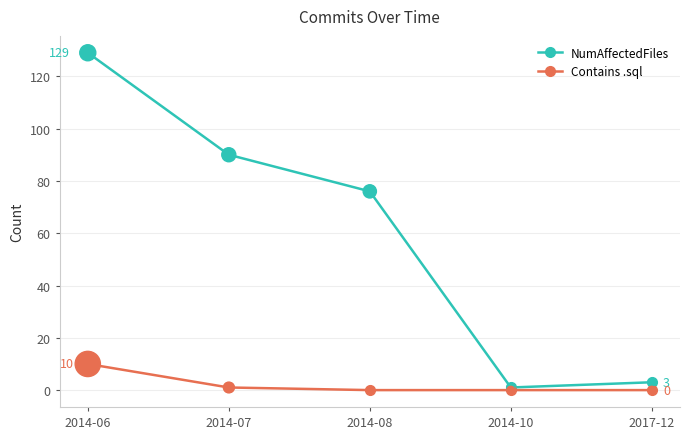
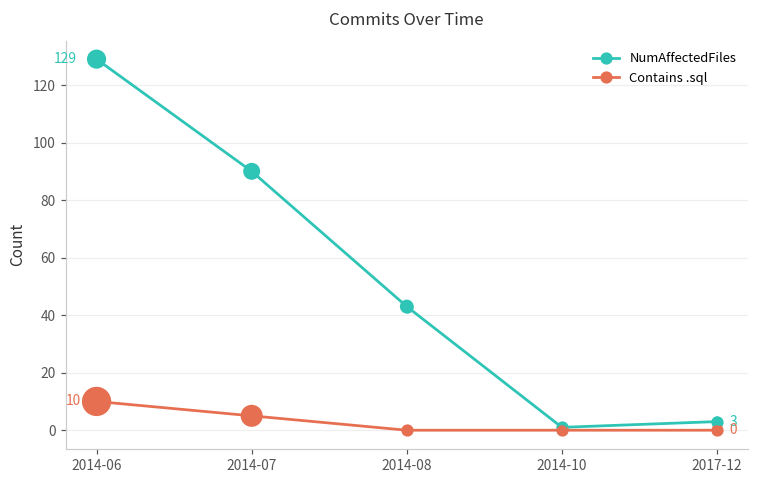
Contains .sql, 2014-07: 1 -> 5
NumAffectedFiles, 2014-08: 76 -> 43
